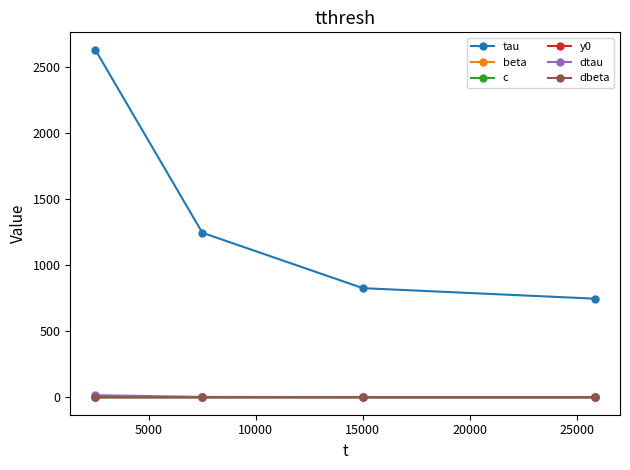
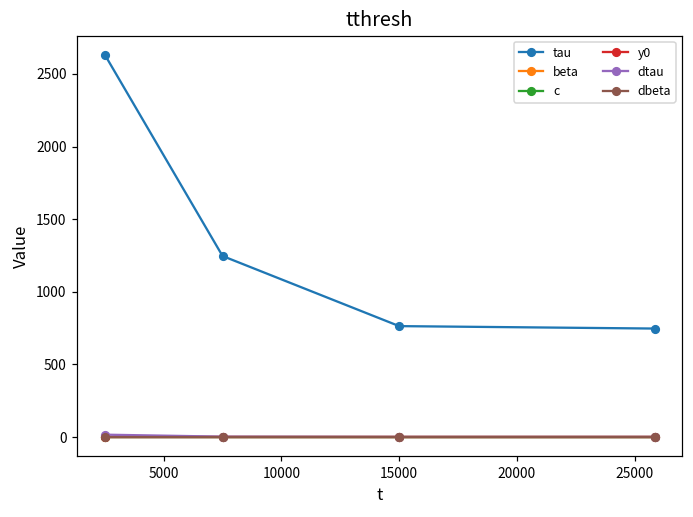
tau, 15000: 830 -> 760
